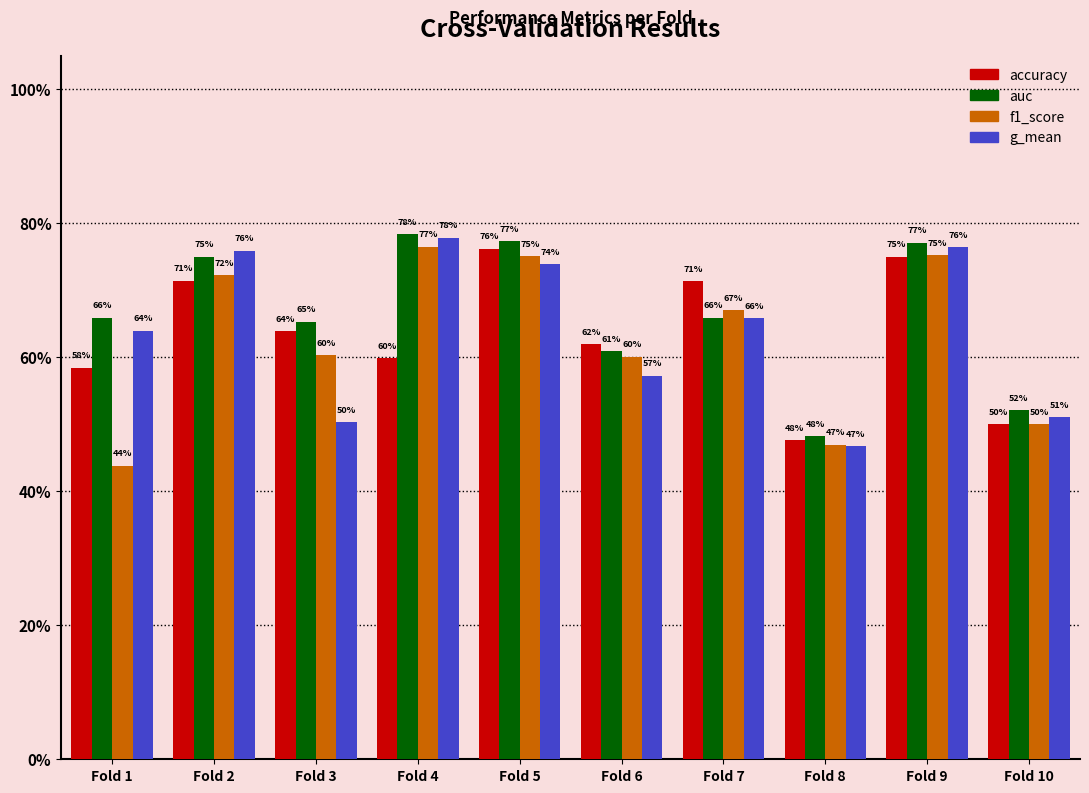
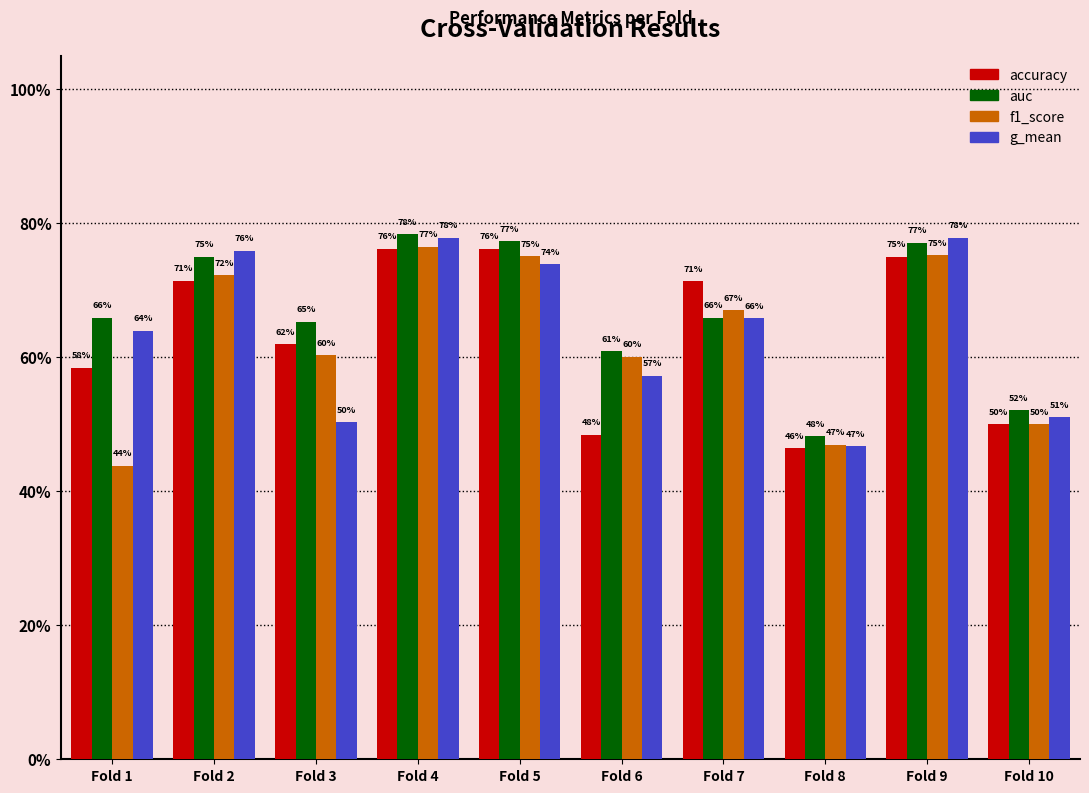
accuracy, Fold 3: 64% -> 62%
accuracy, Fold 4: 60% -> 76%
accuracy, Fold 6: 62% -> 48%
accuracy, Fold 8: 48% -> 46%
g_mean, Fold 9: 76% -> 78%
